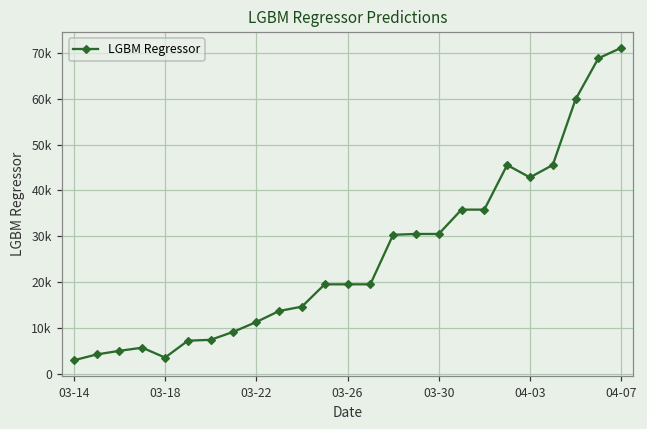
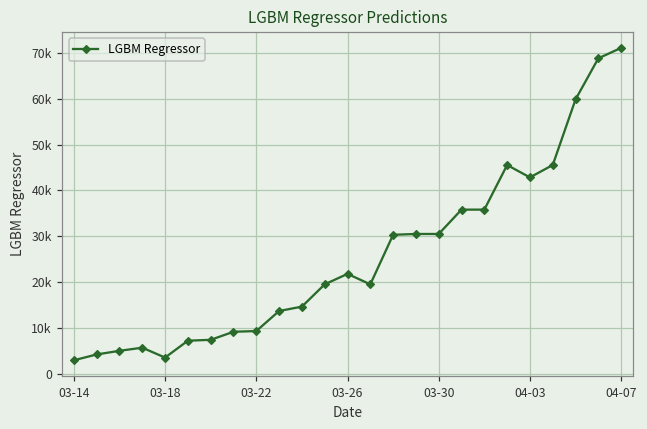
03-22: 11000 -> 9000
03-26: 20000 -> 22000
